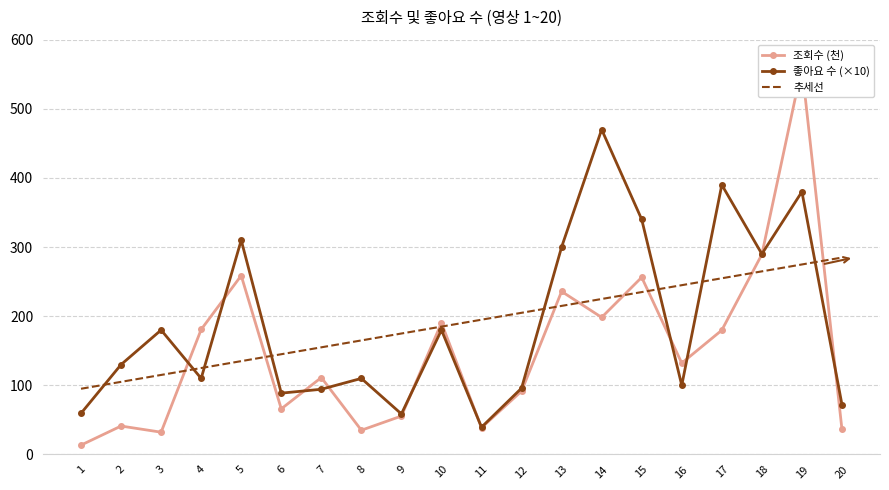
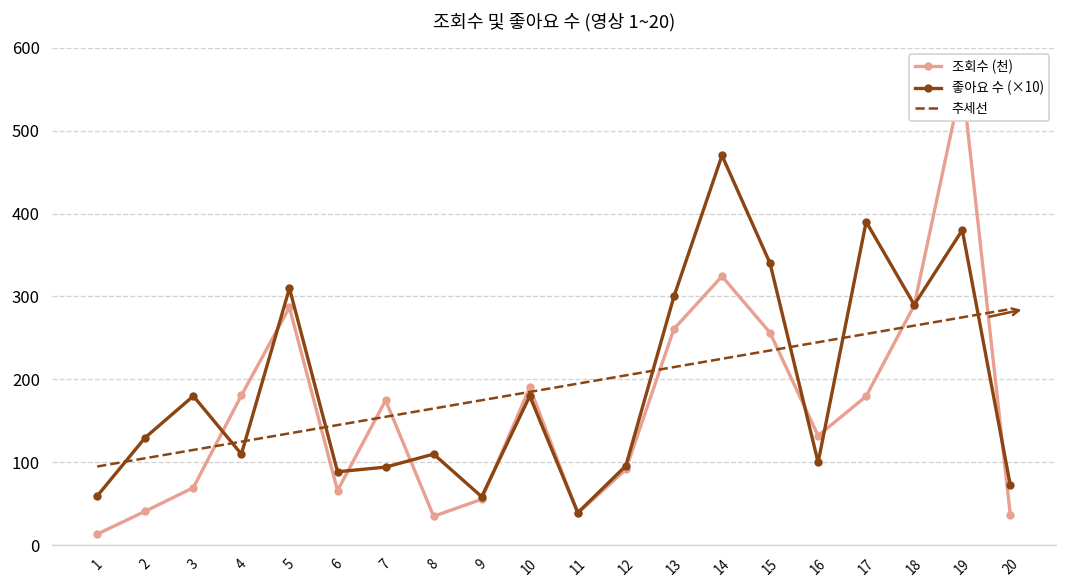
조회수 (천), 3: 30 -> 70
조회수 (천), 5: 260 -> 290
조회수 (천), 7: 110 -> 170
조회수 (천), 13: 240 -> 260
조회수 (천), 14: 200 -> 320
